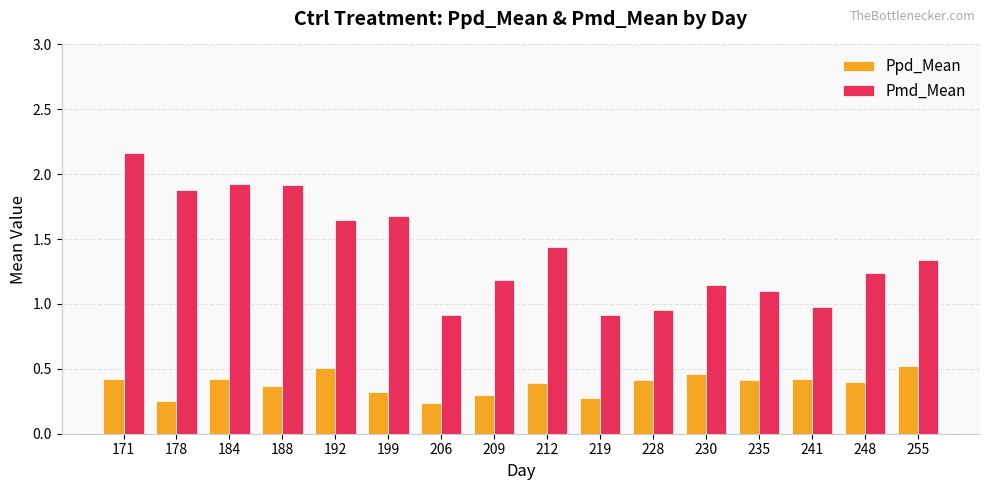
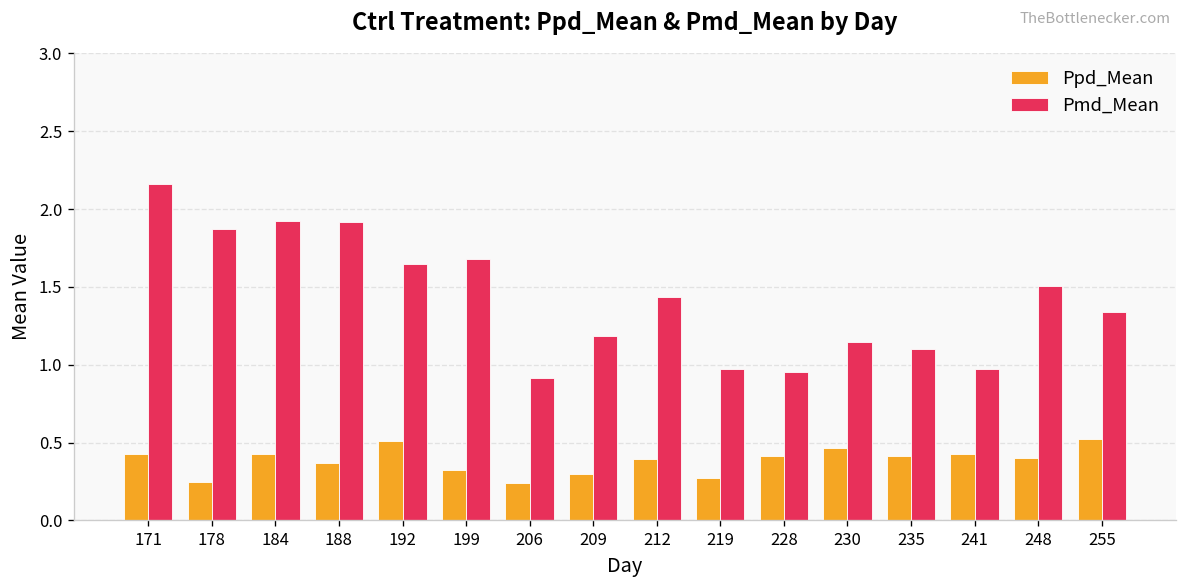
Pmd_Mean, 219: 0.91 -> 0.98
Pmd_Mean, 248: 1.24 -> 1.51
